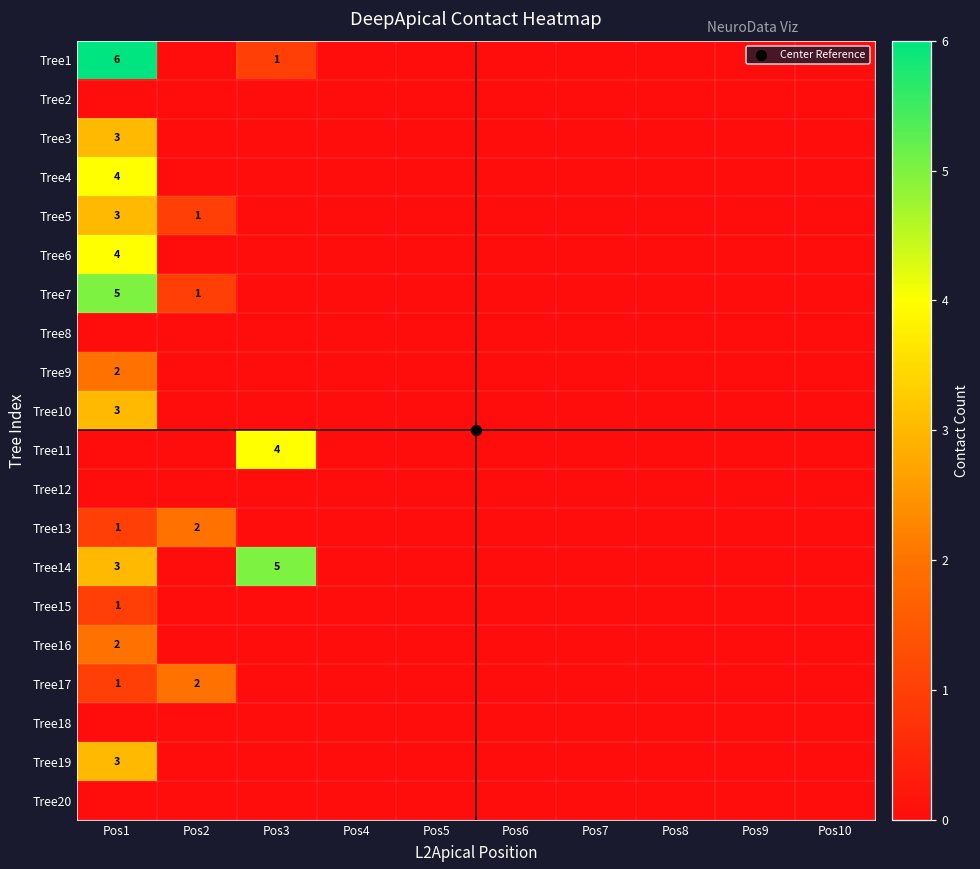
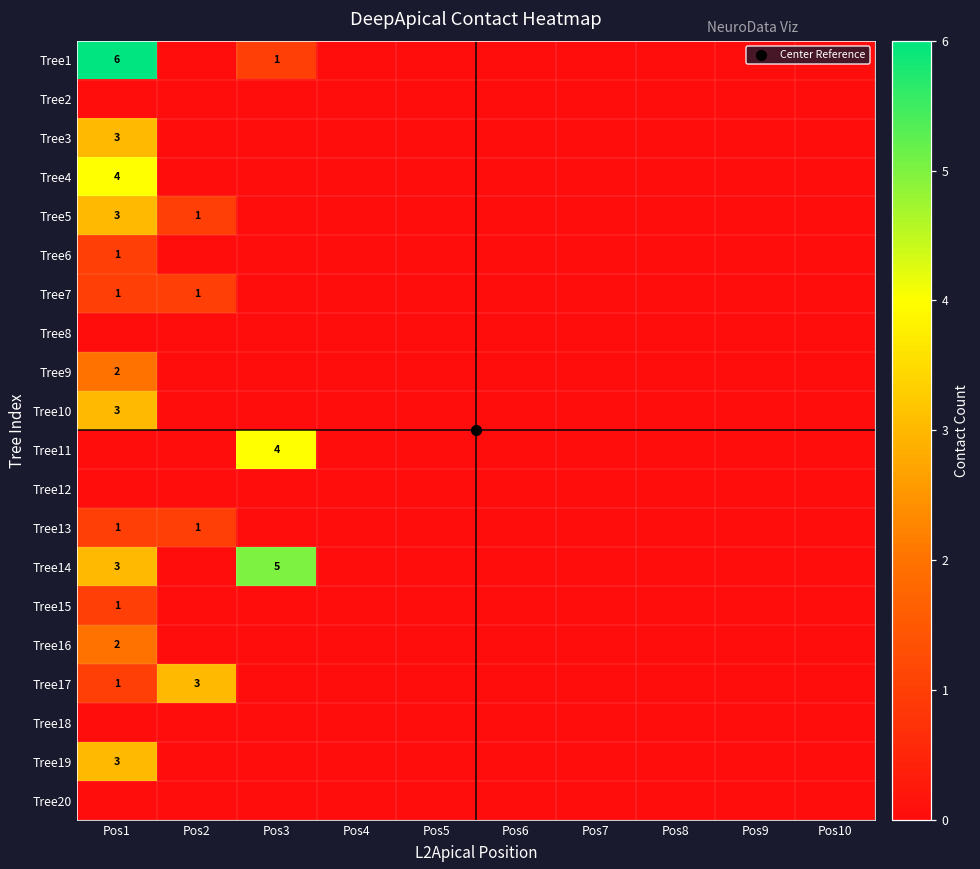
Tree6, Pos1: 4 -> 1
Tree7, Pos1: 5 -> 1
Tree13, Pos2: 2 -> 1
Tree17, Pos2: 2 -> 3
